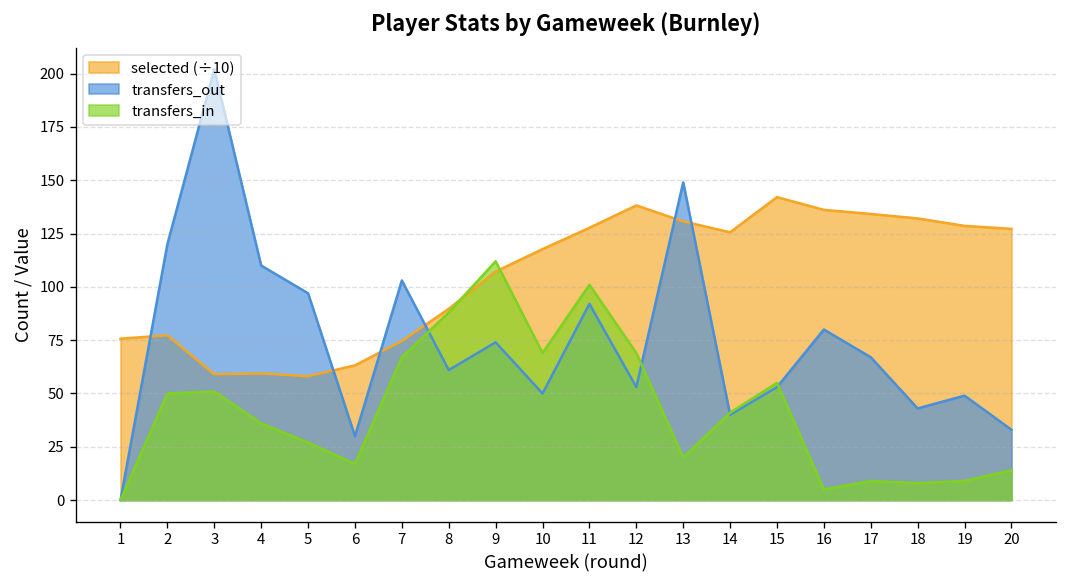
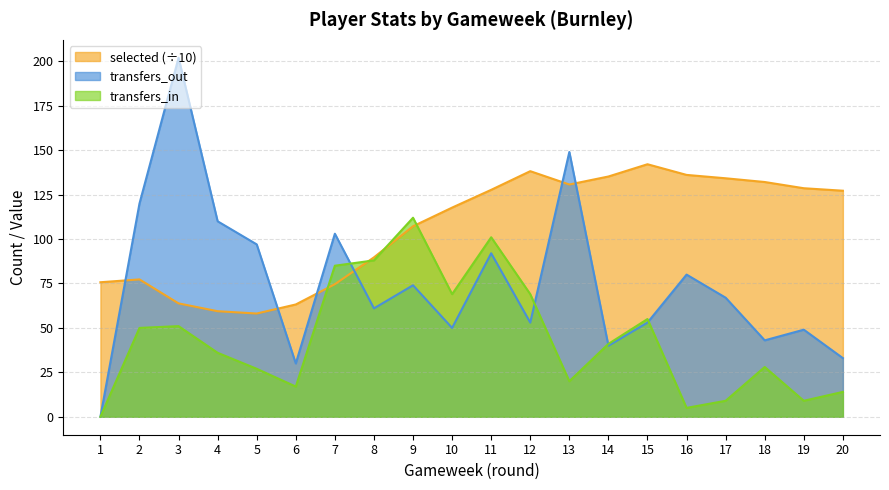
selected (÷10), 3: 59 -> 64
transfers_in, 7: 67 -> 85
selected (÷10), 14: 126 -> 135
transfers_in, 18: 8 -> 28
